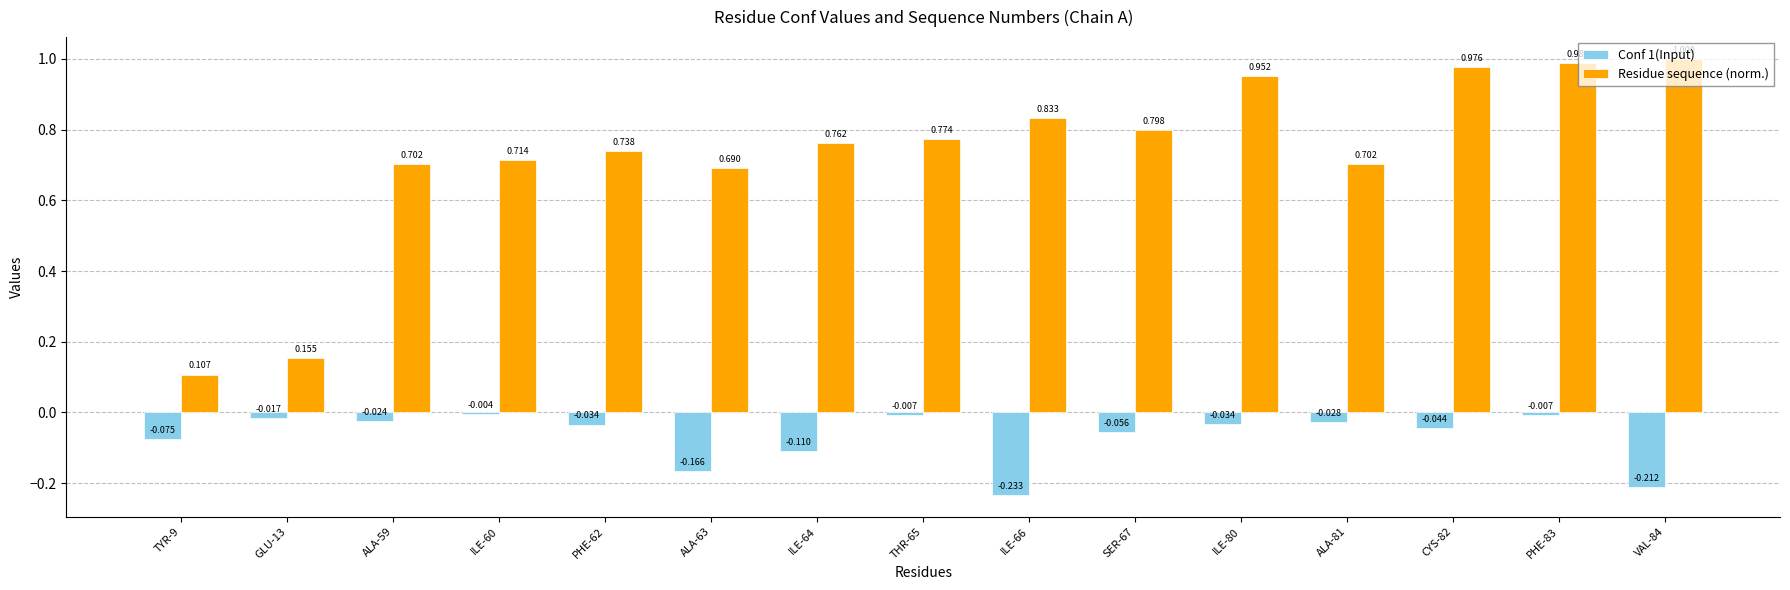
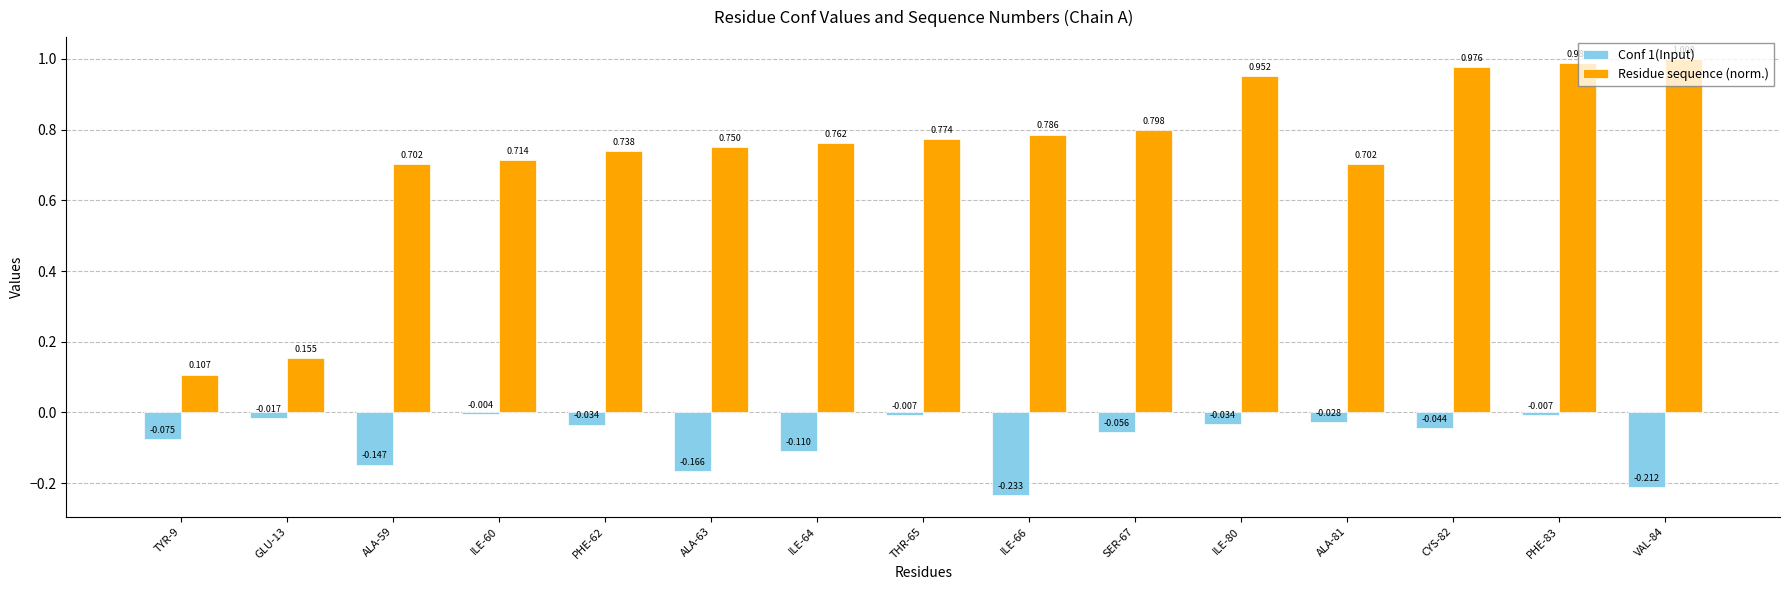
Conf 1(Input), ALA-59: -0.024 -> -0.147
Residue sequence (norm.), ALA-63: 0.690 -> 0.750
Residue sequence (norm.), ILE-66: 0.833 -> 0.786
